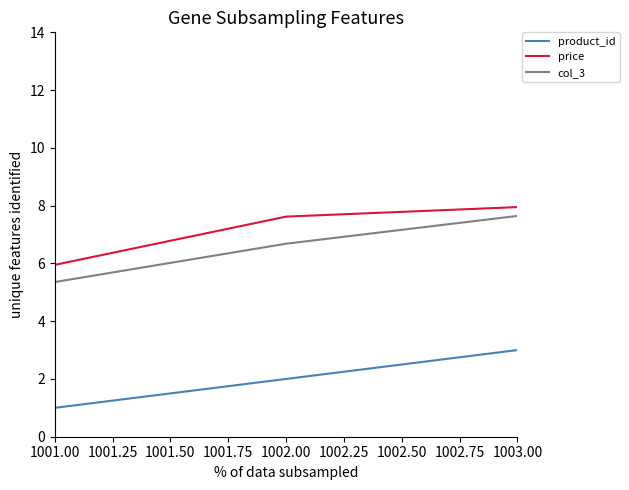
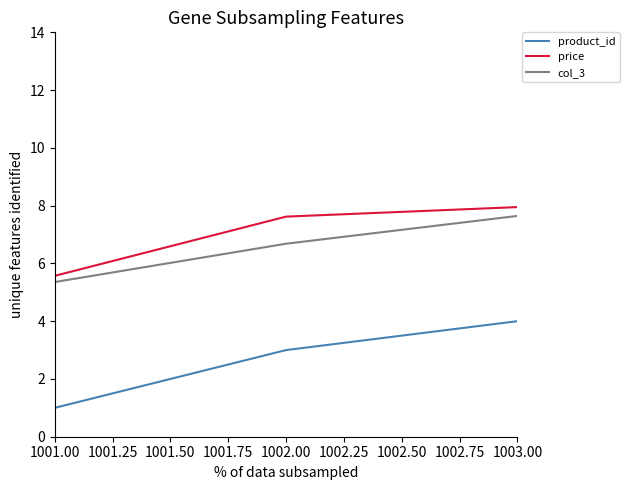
price, 1001.00: 6.0 -> 5.6
product_id, 1002.00: 2 -> 3
product_id, 1003.00: 3 -> 4
